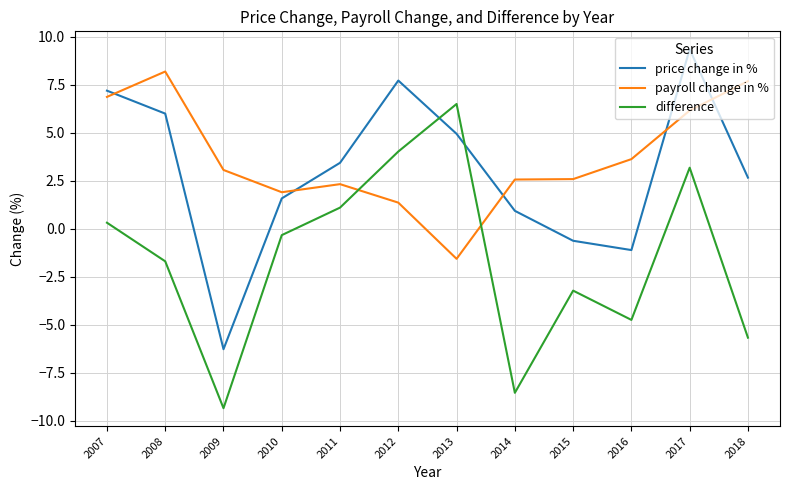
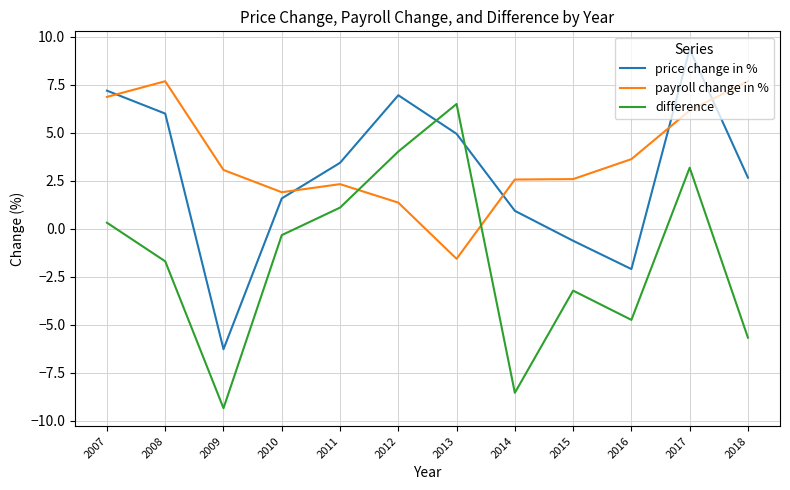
payroll change in %, 2008: 8.2 -> 7.7
price change in %, 2012: 7.7 -> 7.0
price change in %, 2016: -1.1 -> -2.1
